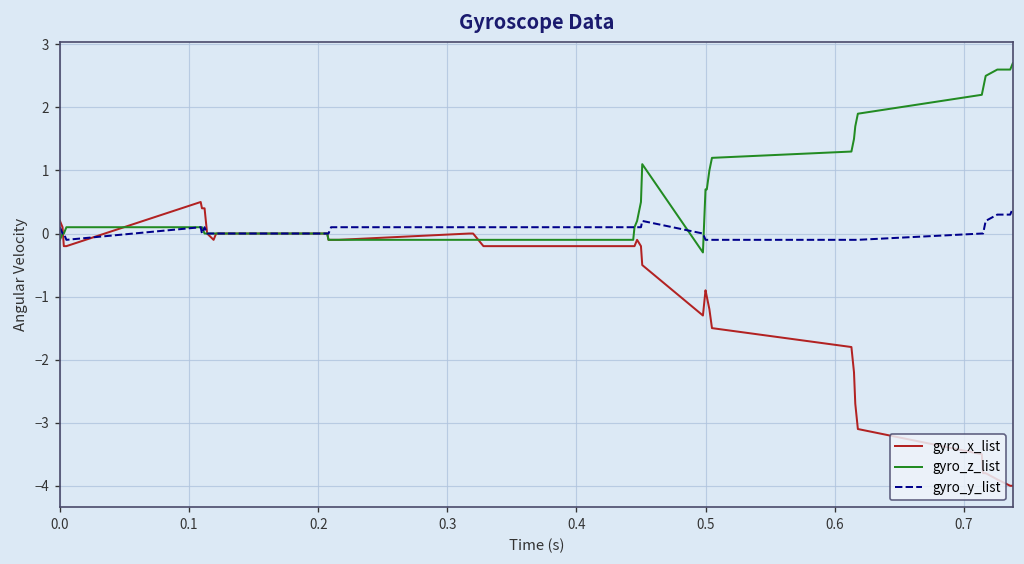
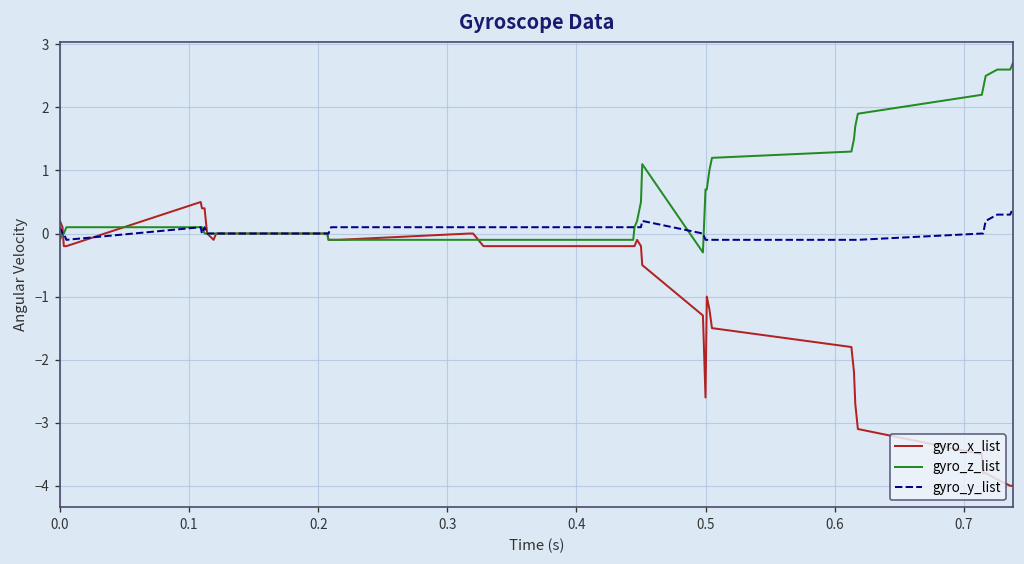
gyro_x_list, 0.5: -0.9 -> -2.6
